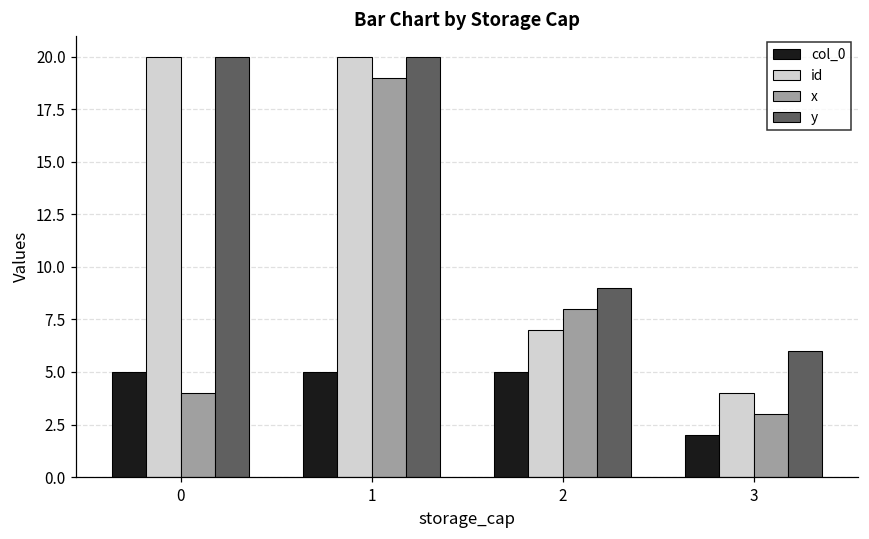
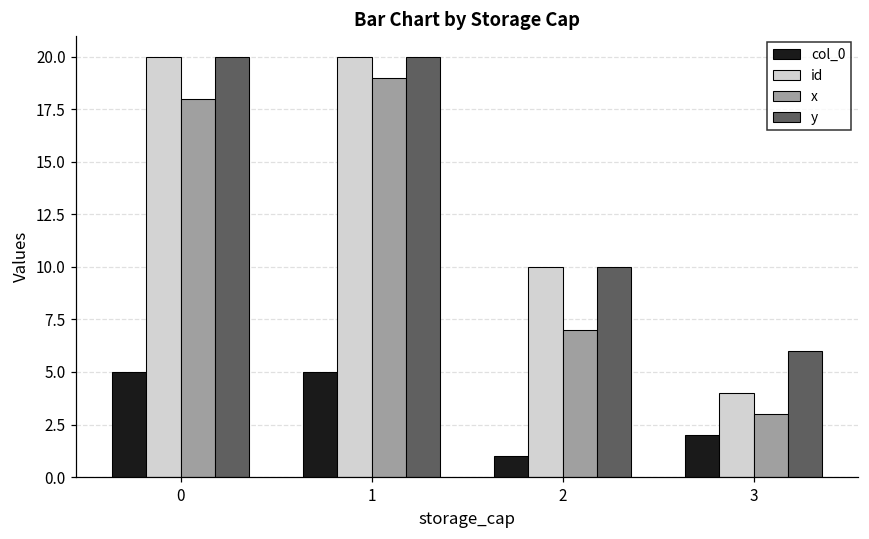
x, 0: 4 -> 18
col_0, 2: 5 -> 1
id, 2: 7 -> 10
x, 2: 8 -> 7
y, 2: 9 -> 10
